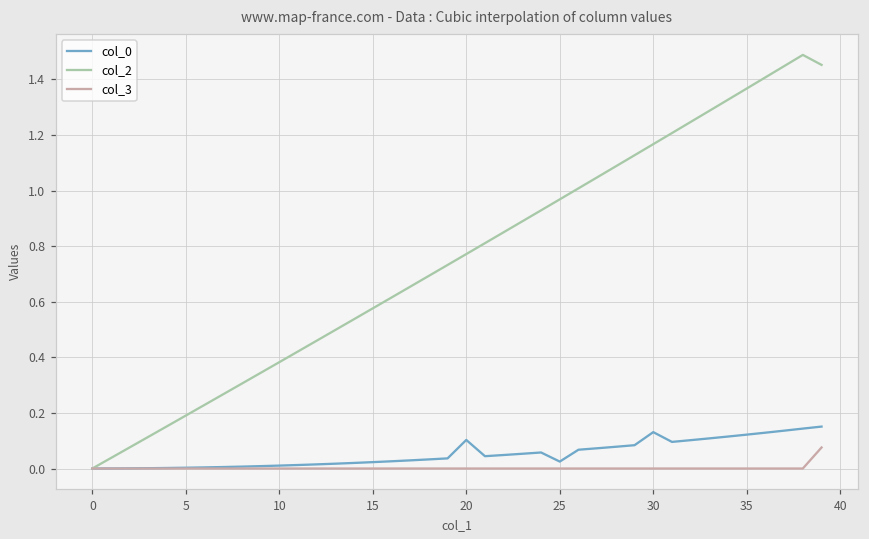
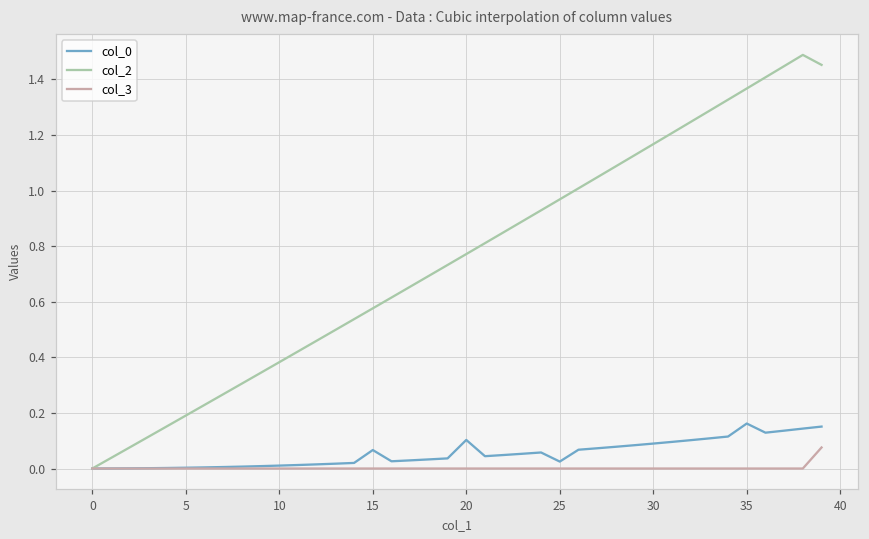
col_0, 15: 0.02 -> 0.07
col_0, 30: 0.13 -> 0.09
col_0, 35: 0.12 -> 0.16
